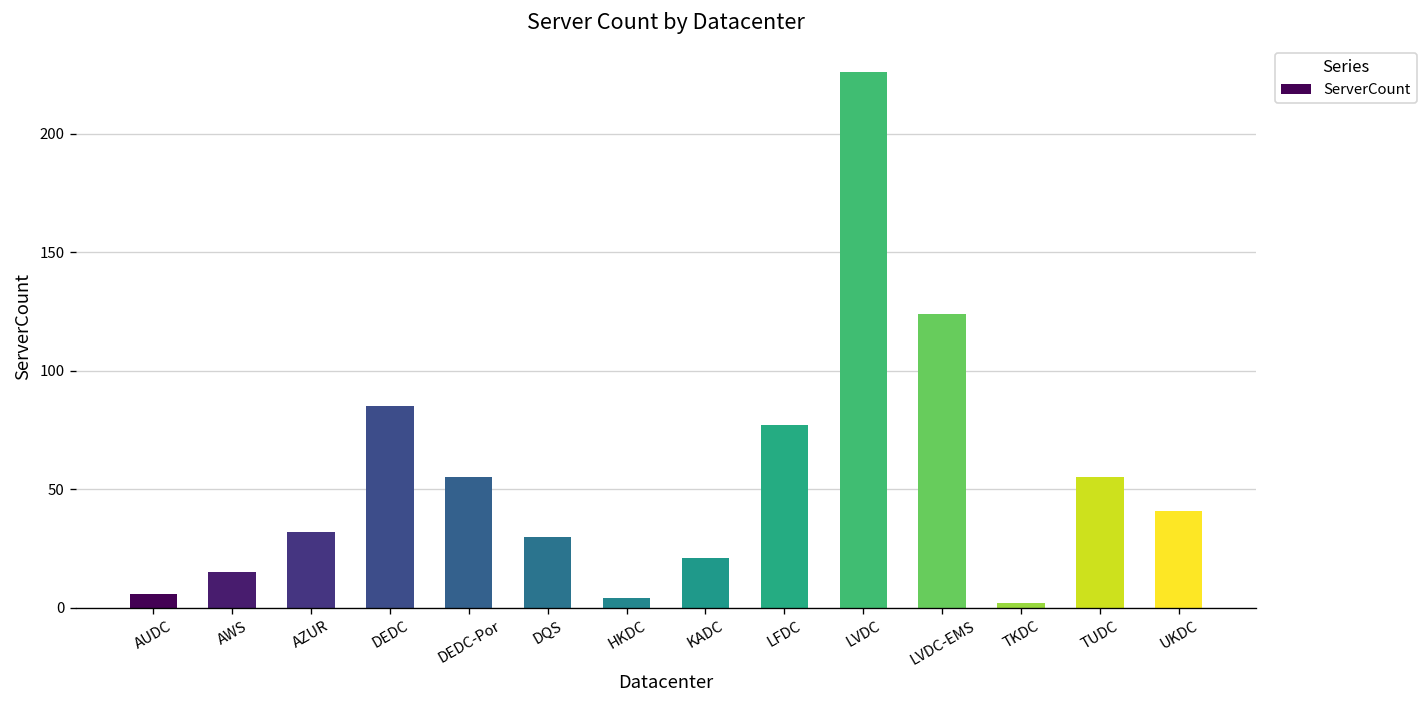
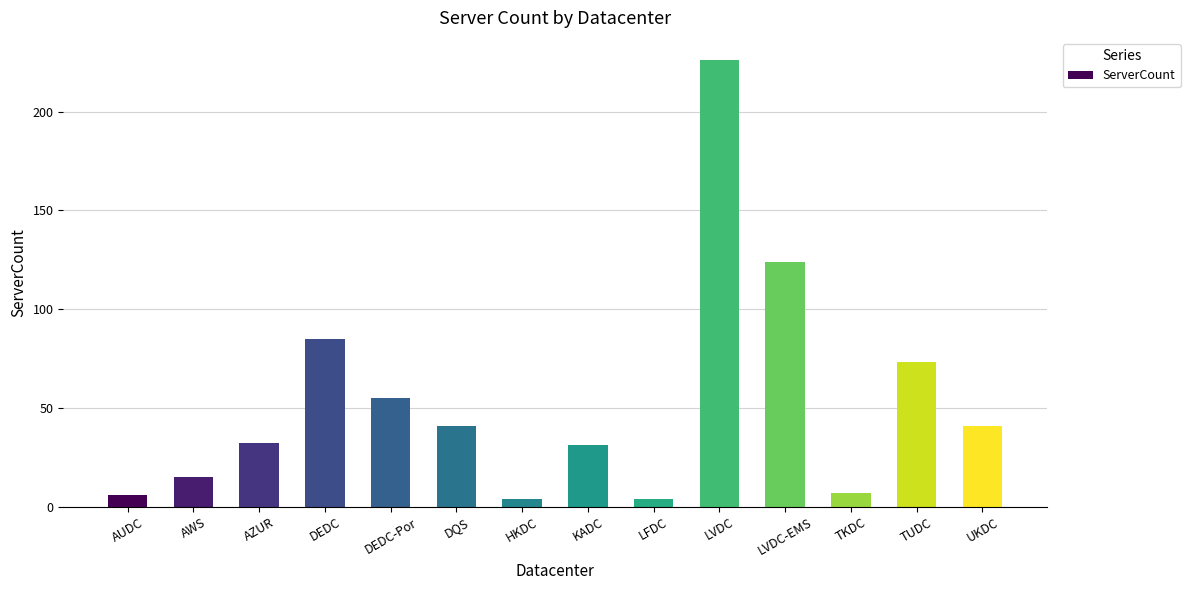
DQS: 30 -> 41
KADC: 21 -> 31
LFDC: 77 -> 4
TKDC: 2 -> 7
TUDC: 55 -> 73
